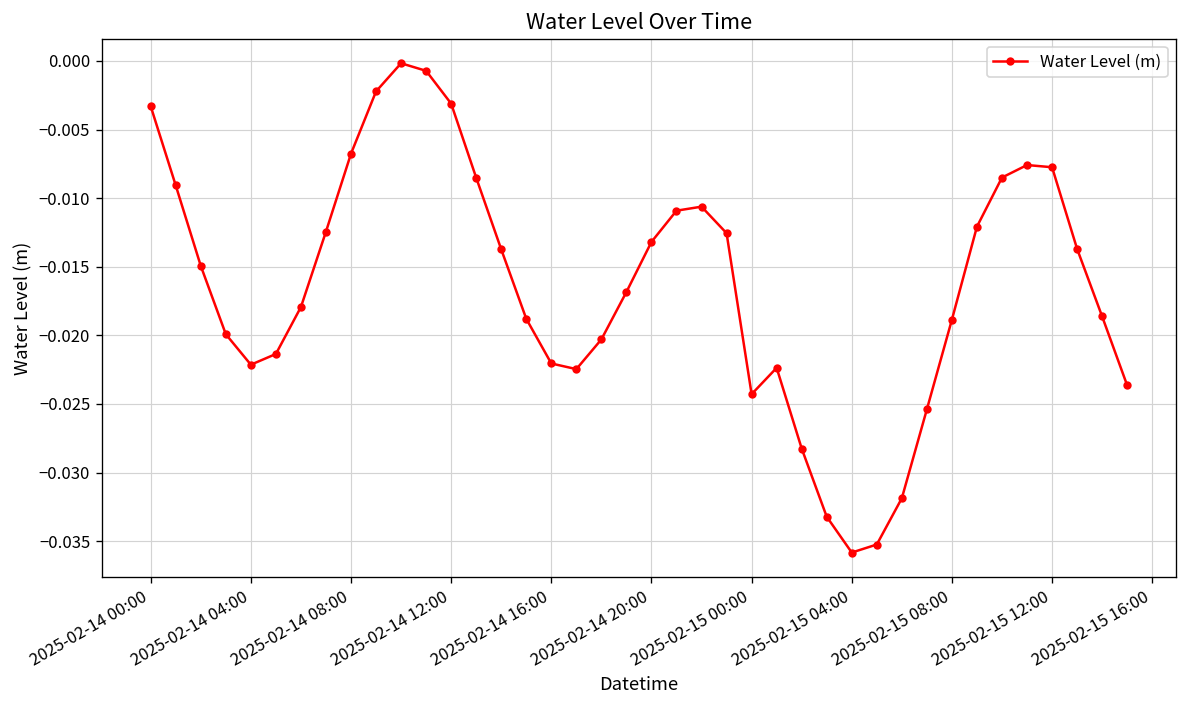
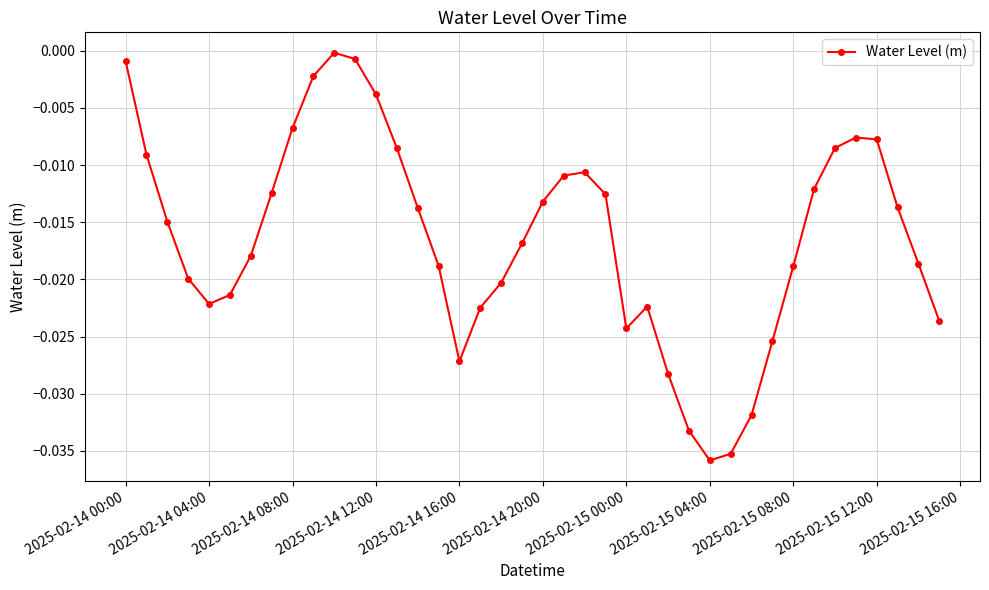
2025-02-14 00:00: -0.0033 -> -0.0009
2025-02-14 12:00: -0.0031 -> -0.0038
2025-02-14 16:00: -0.0221 -> -0.0272
